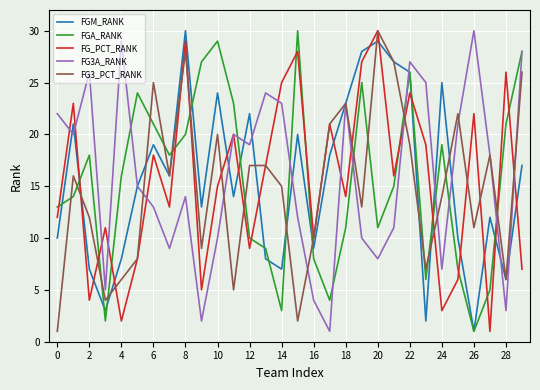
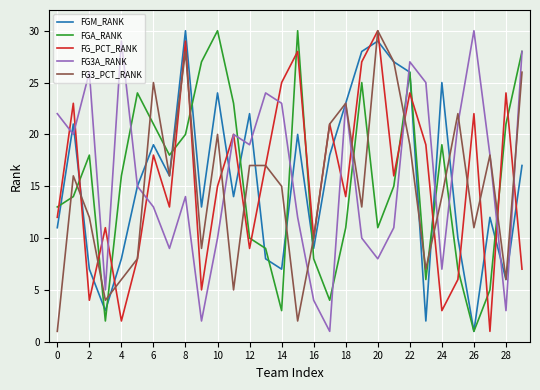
FGM_RANK, 0: 10 -> 11
FGA_RANK, 10: 29 -> 30
FG_PCT_RANK, 28: 26 -> 24
